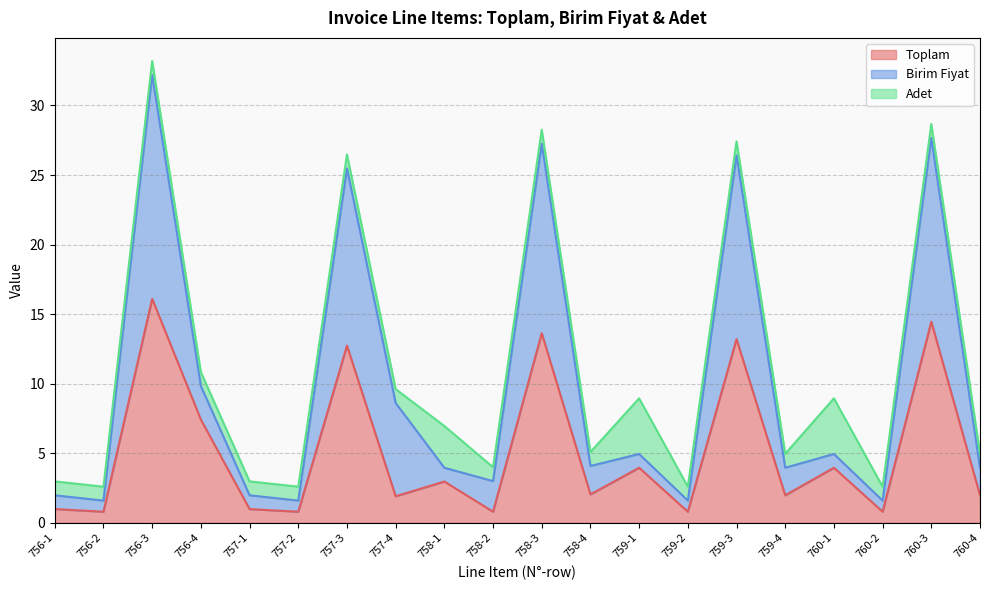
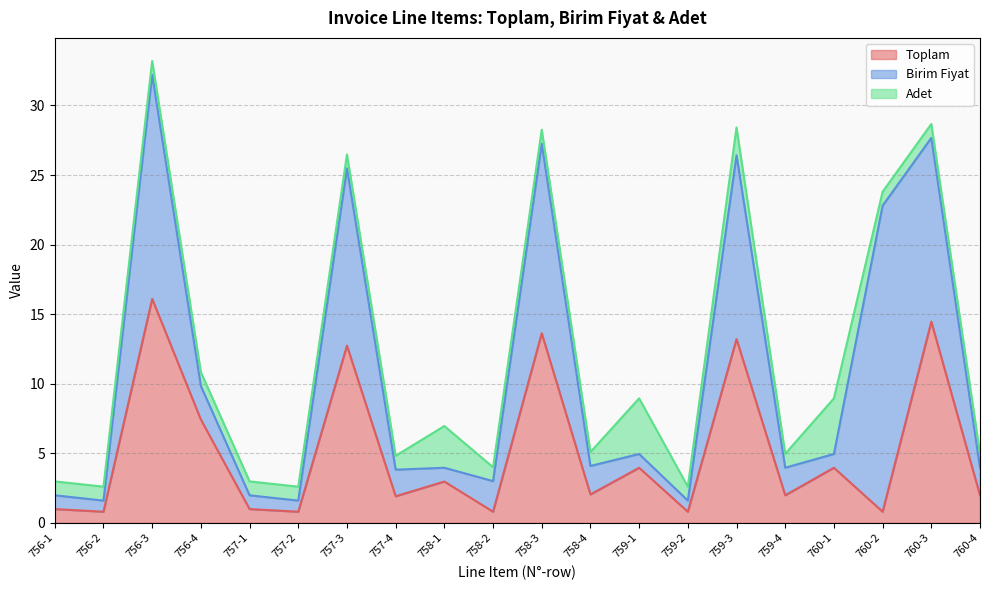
Birim Fiyat, 757-4: 6.7 -> 1.9
Adet, 759-3: 1 -> 2
Birim Fiyat, 760-2: 0.8 -> 22.0
